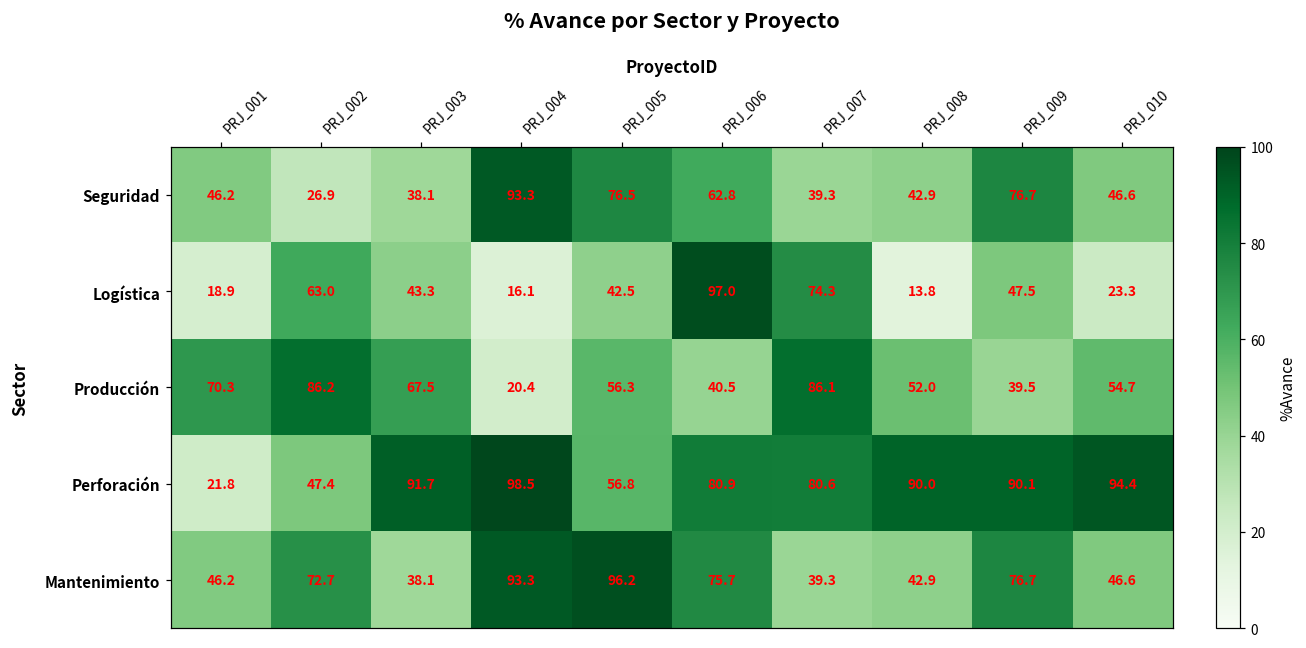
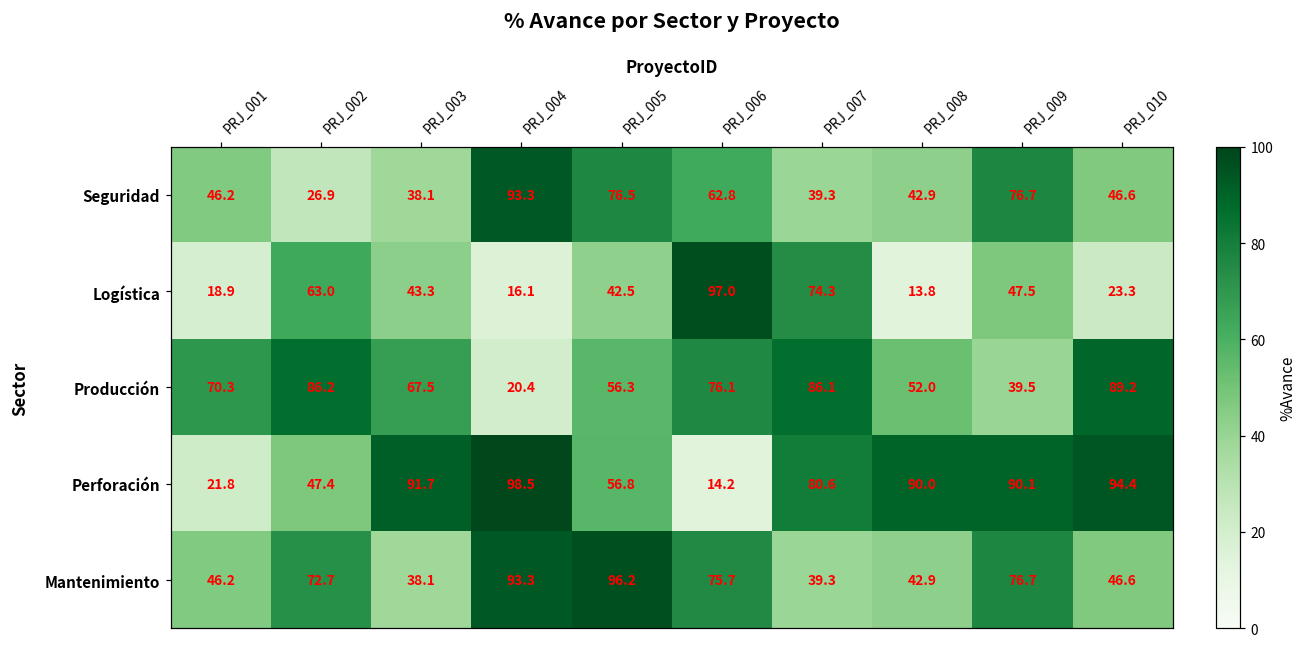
Producción, PRJ_006: 40.5 -> 76.1
Producción, PRJ_010: 54.7 -> 89.2
Perforación, PRJ_006: 80.9 -> 14.2
